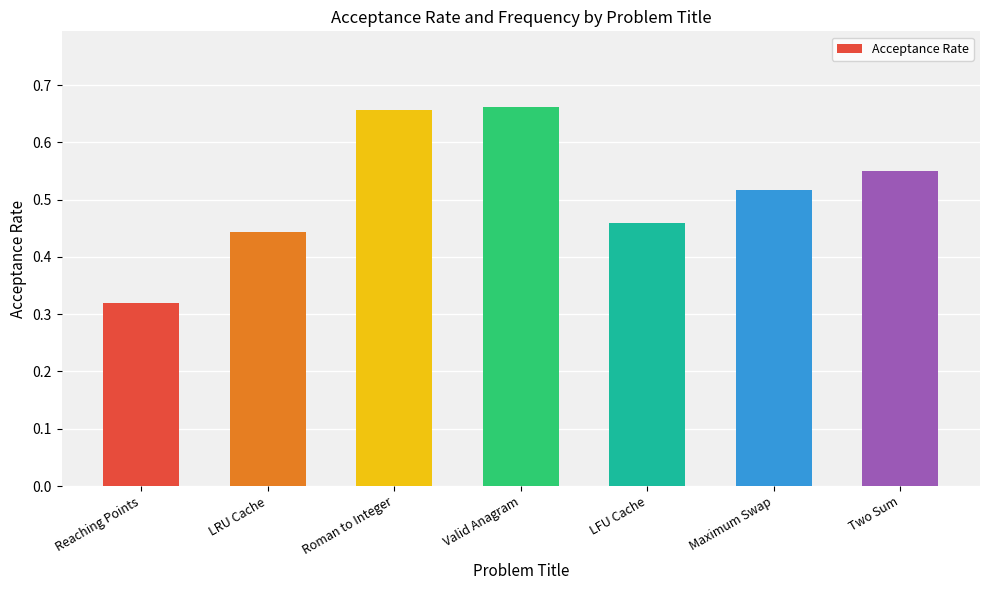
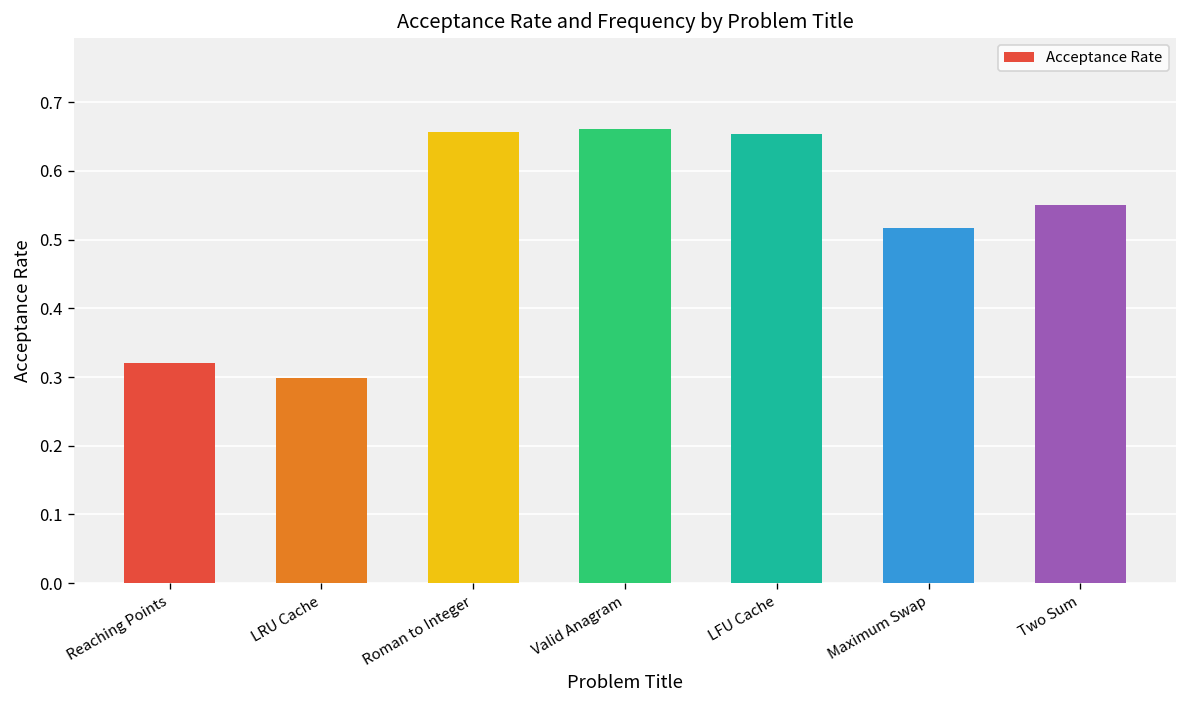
LRU Cache: 0.44 -> 0.30
LFU Cache: 0.46 -> 0.65
